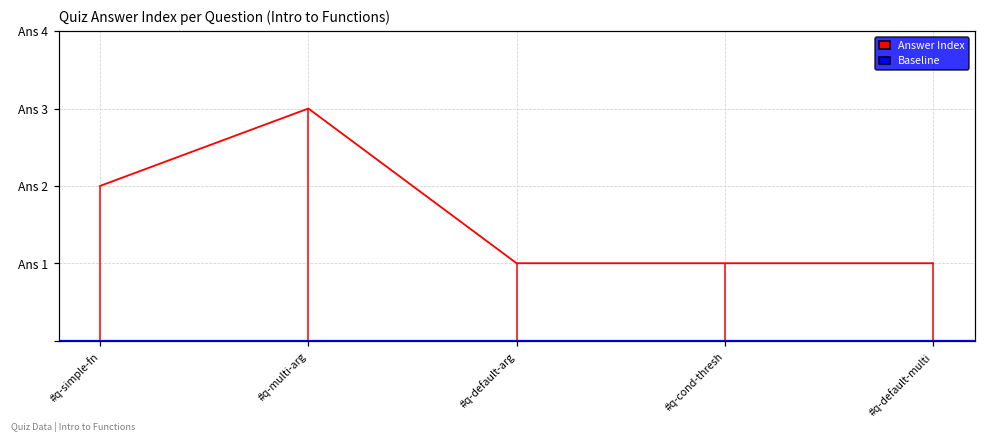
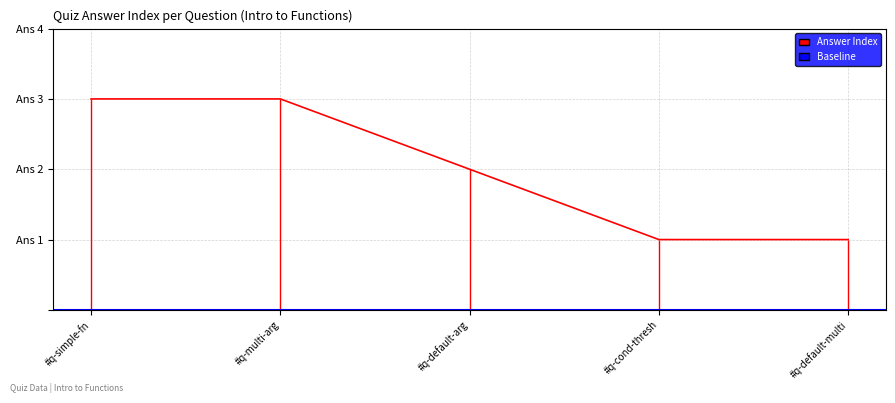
#q-simple-fn: Ans 2 -> Ans 3
#q-default-arg: Ans 1 -> Ans 2
